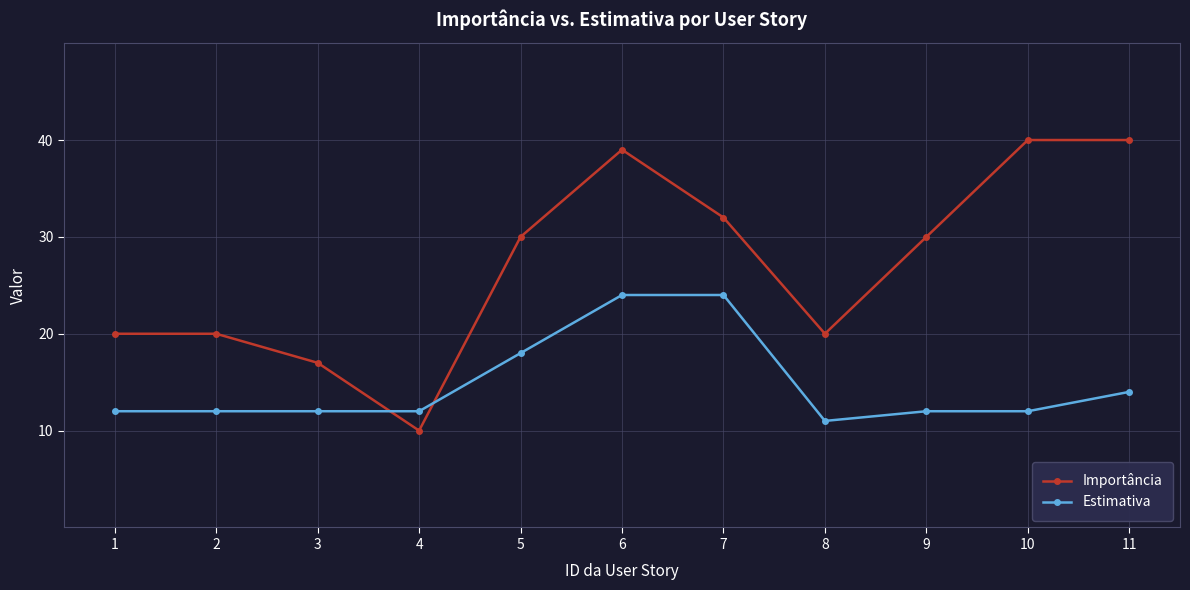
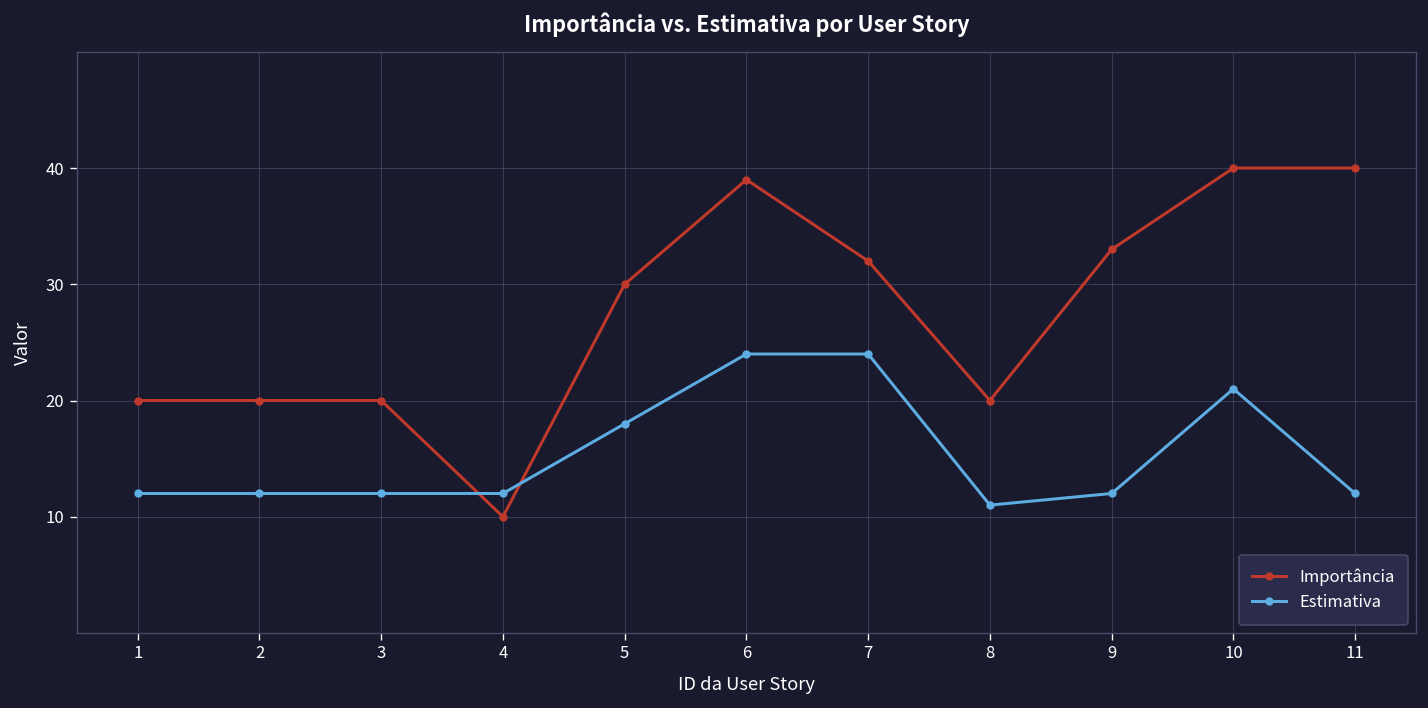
Importância, 3: 17 -> 20
Importância, 9: 30 -> 33
Estimativa, 10: 12 -> 21
Estimativa, 11: 14 -> 12
